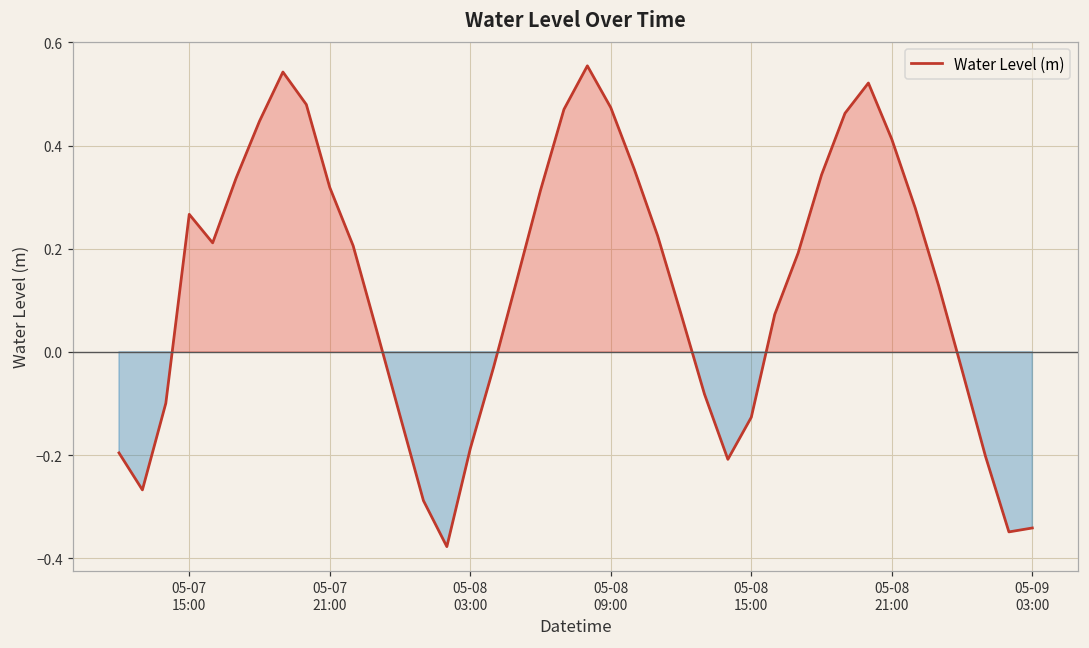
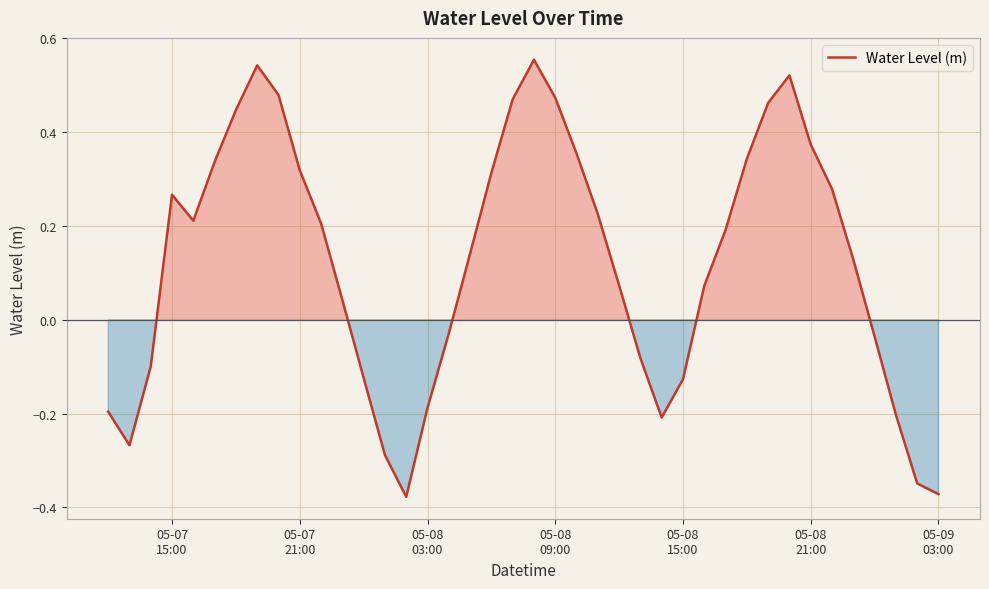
05-08 21:00: 0.41 -> 0.37
05-09 03:00: -0.34 -> -0.37
